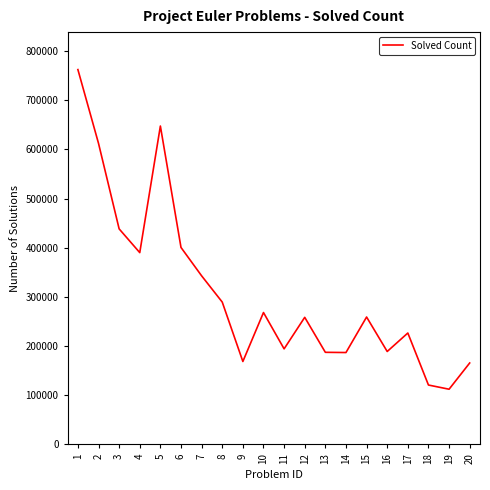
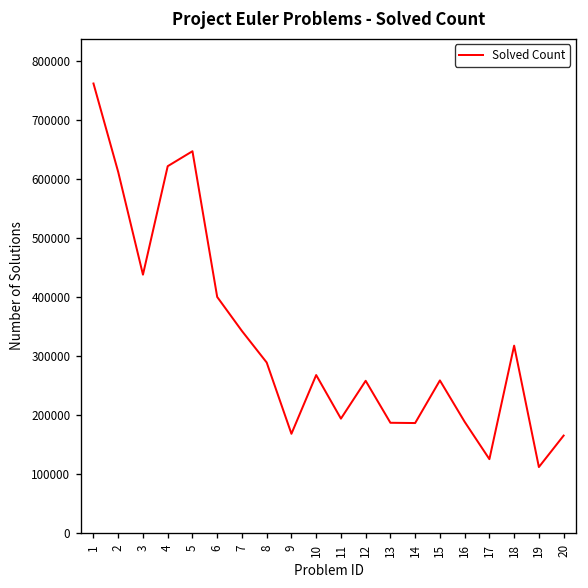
4: 390000 -> 620000
17: 230000 -> 130000
18: 120000 -> 320000
